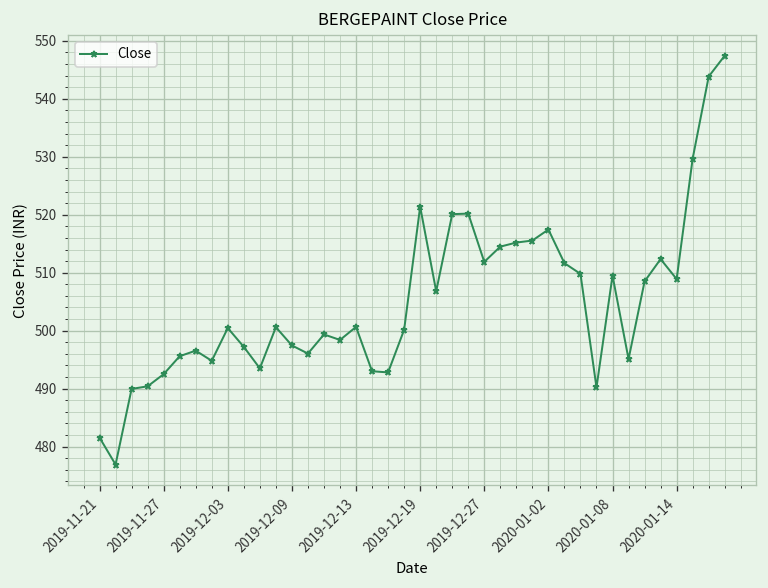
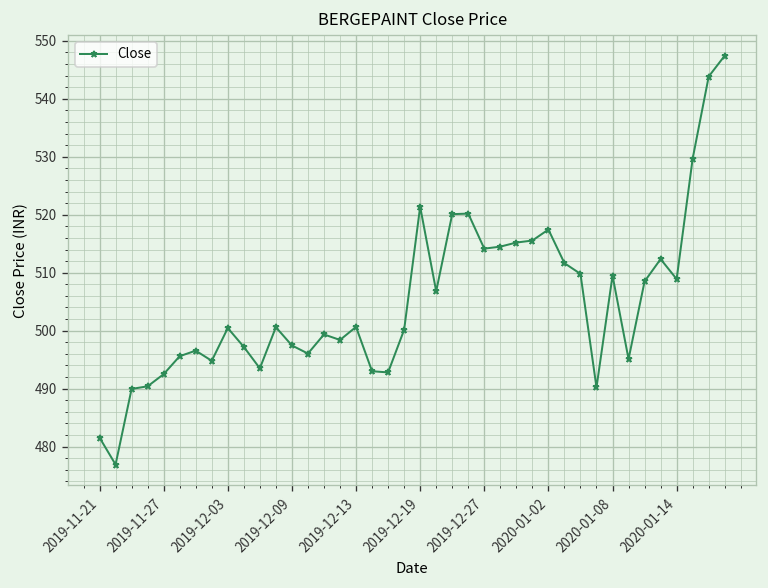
2019-12-27: 512 -> 514
